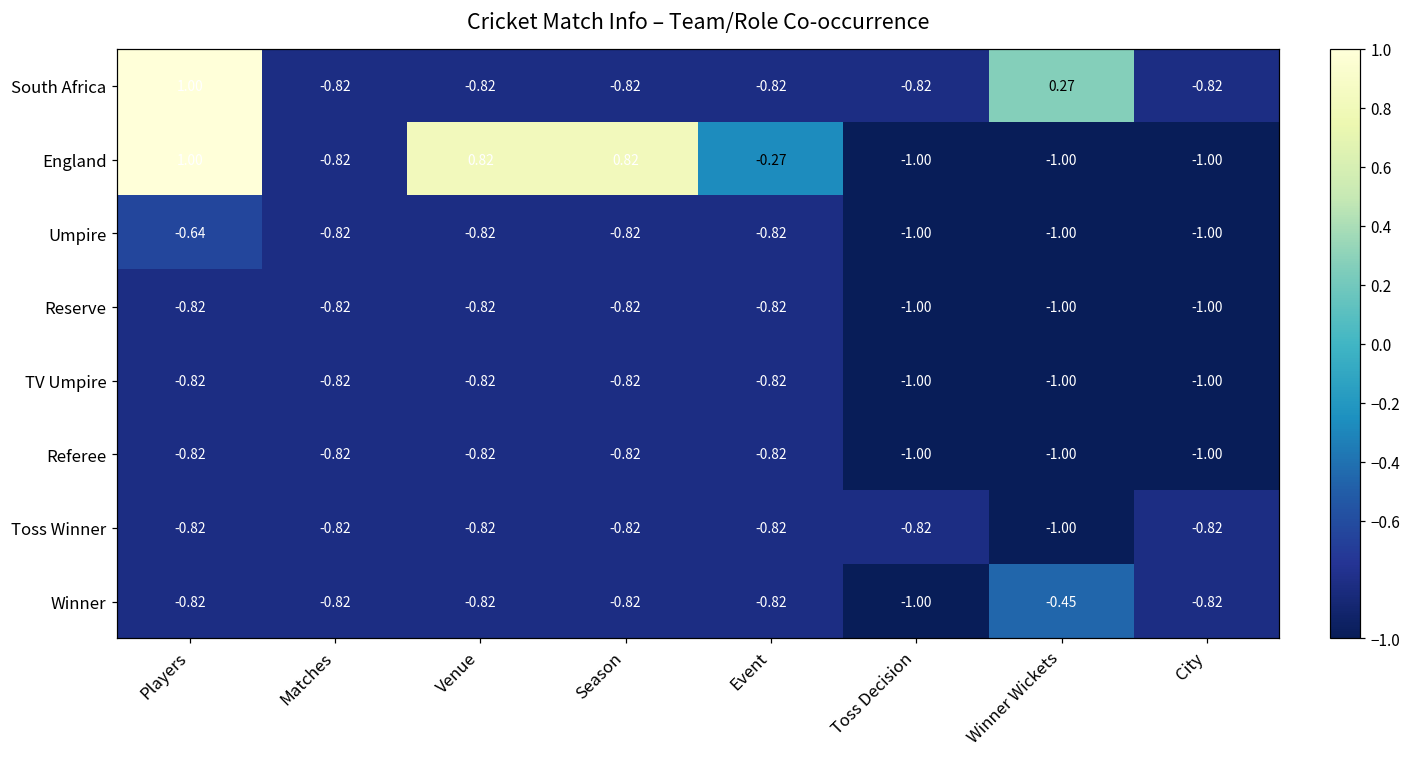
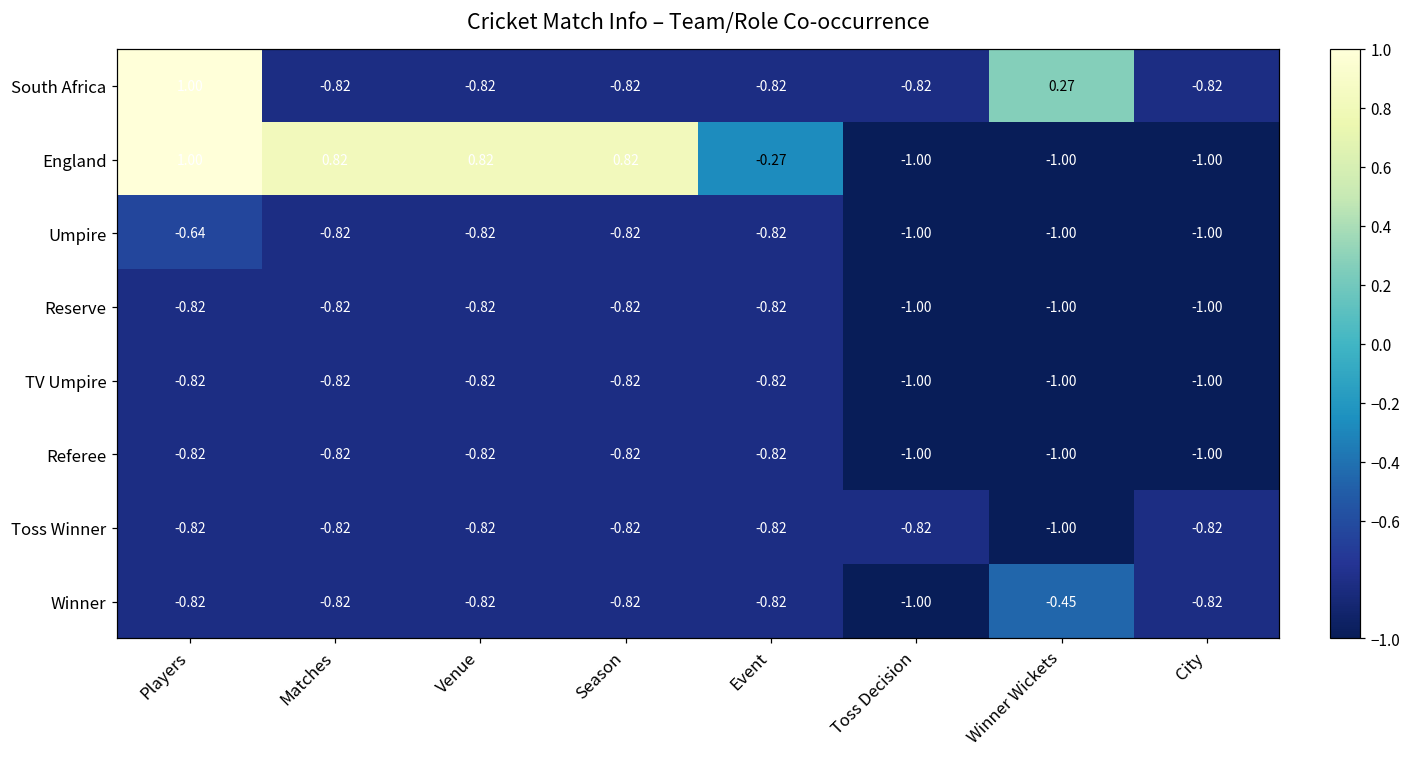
England, Matches: -0.82 -> 0.82
